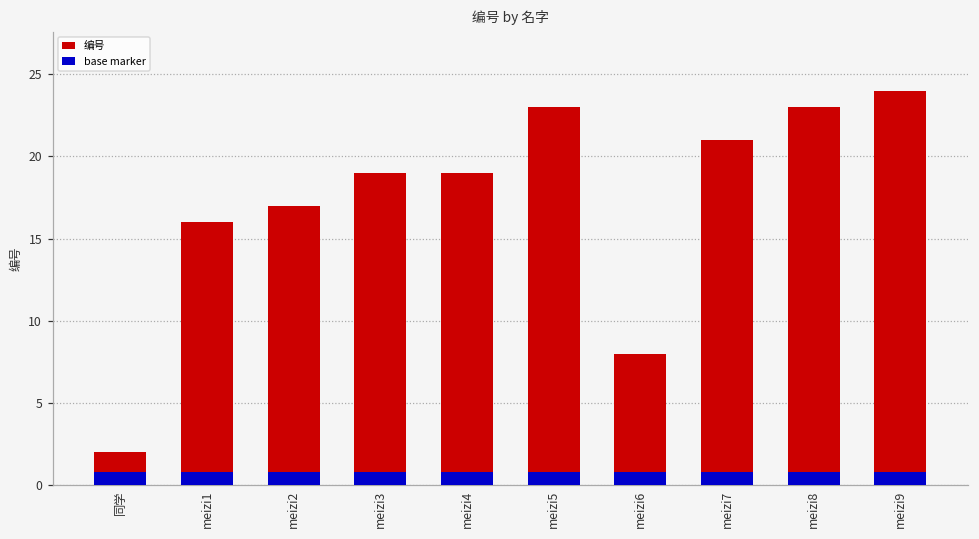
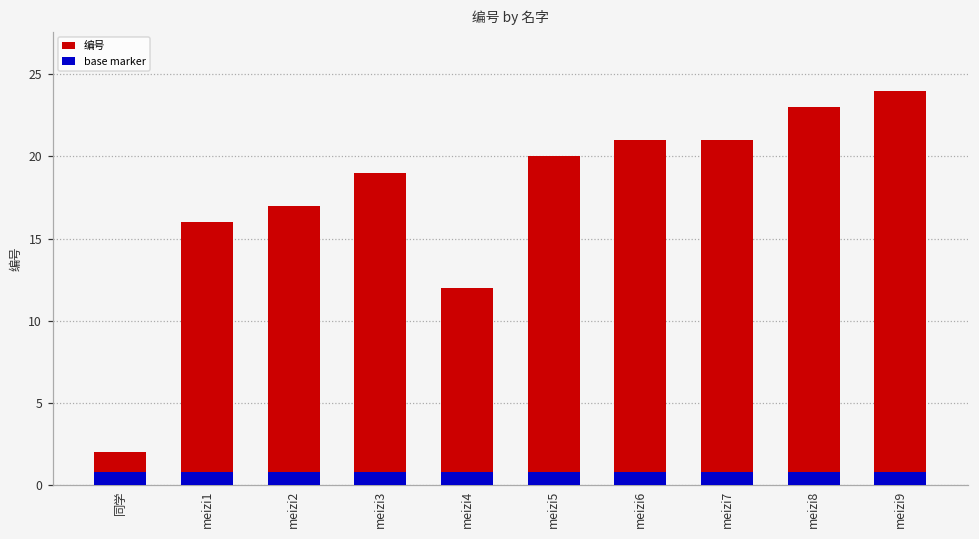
编号, meizi4: 19 -> 12
编号, meizi5: 23 -> 20
编号, meizi6: 8 -> 21
